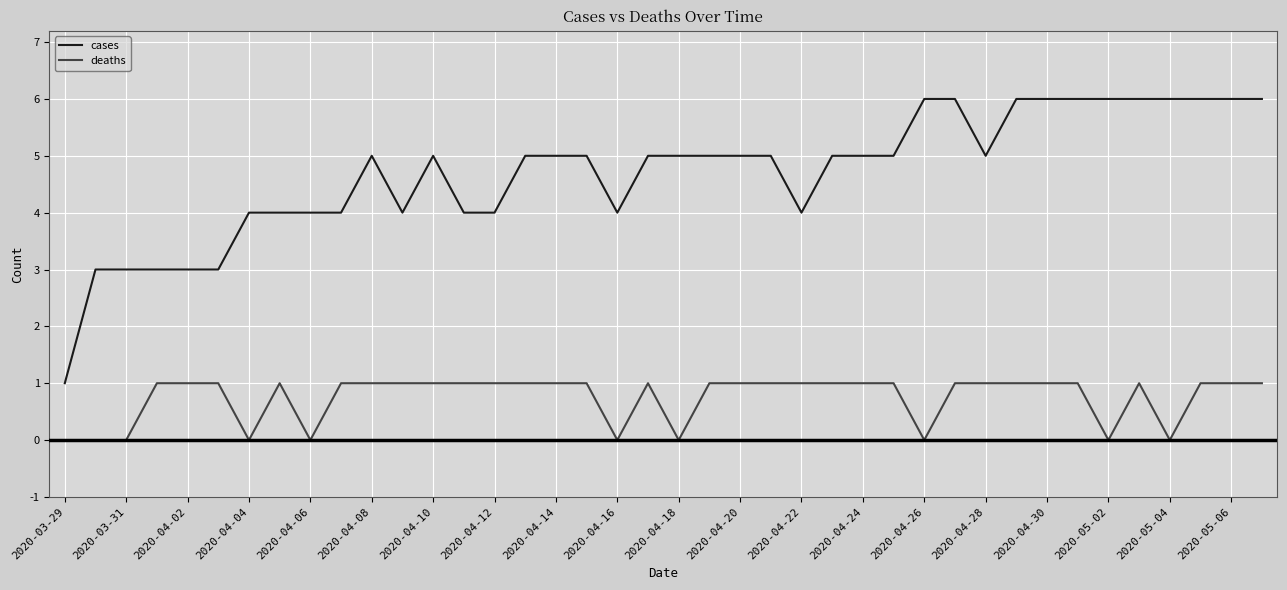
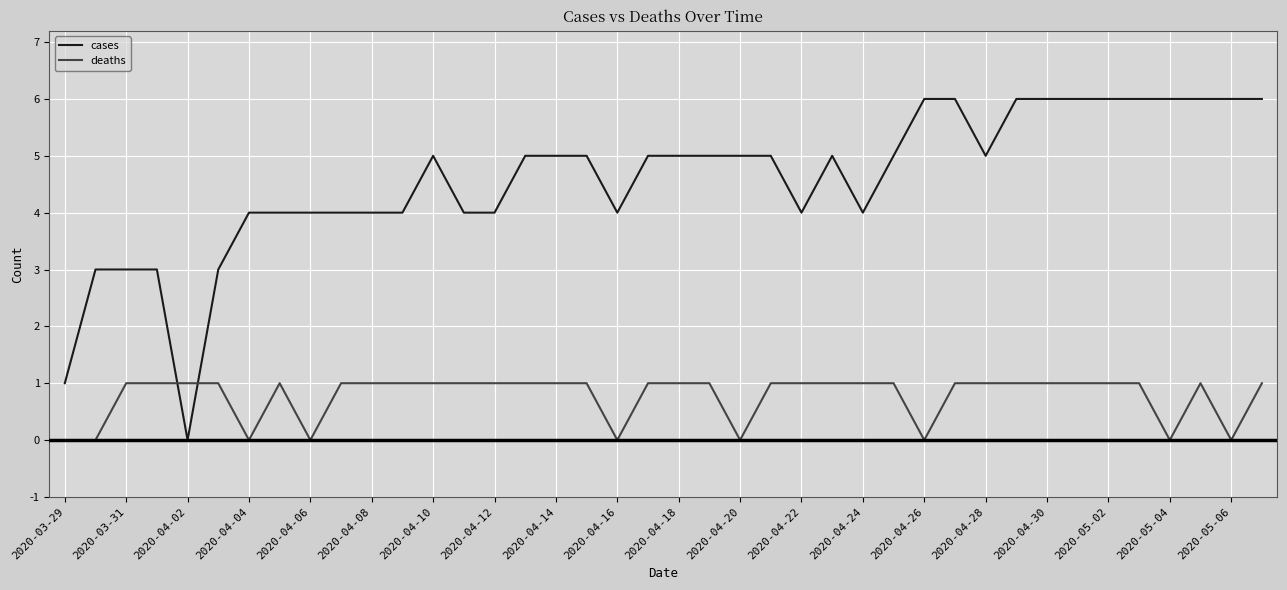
deaths, 2020-03-31: 0 -> 1
cases, 2020-04-02: 3 -> 0
cases, 2020-04-08: 5 -> 4
deaths, 2020-04-18: 0 -> 1
deaths, 2020-04-20: 1 -> 0
cases, 2020-04-24: 5 -> 4
deaths, 2020-05-02: 0 -> 1
deaths, 2020-05-06: 1 -> 0
